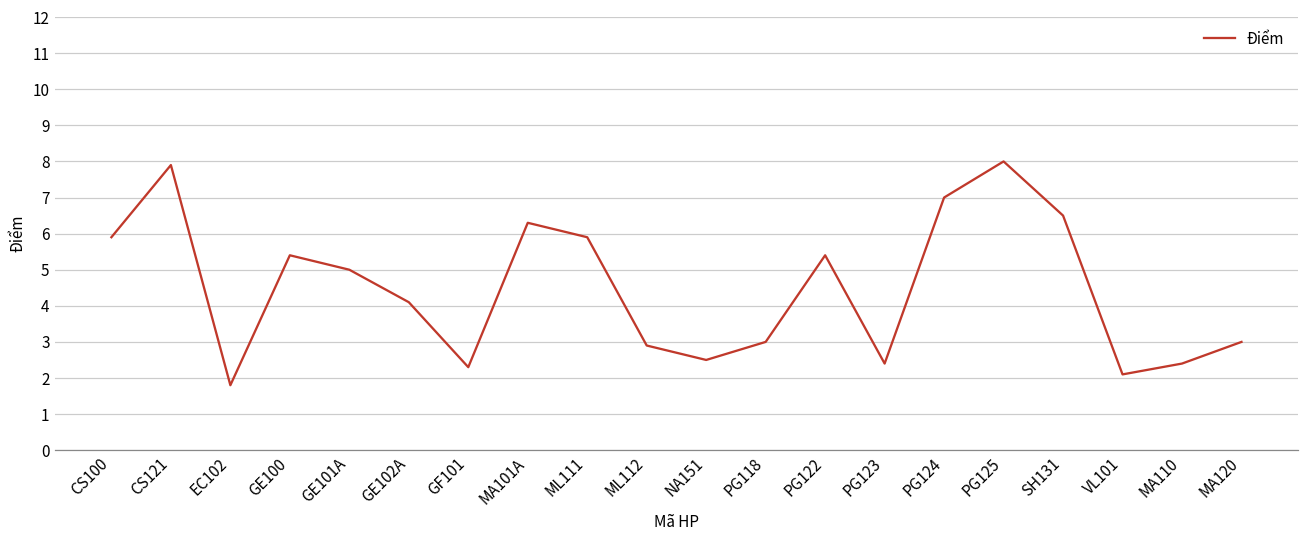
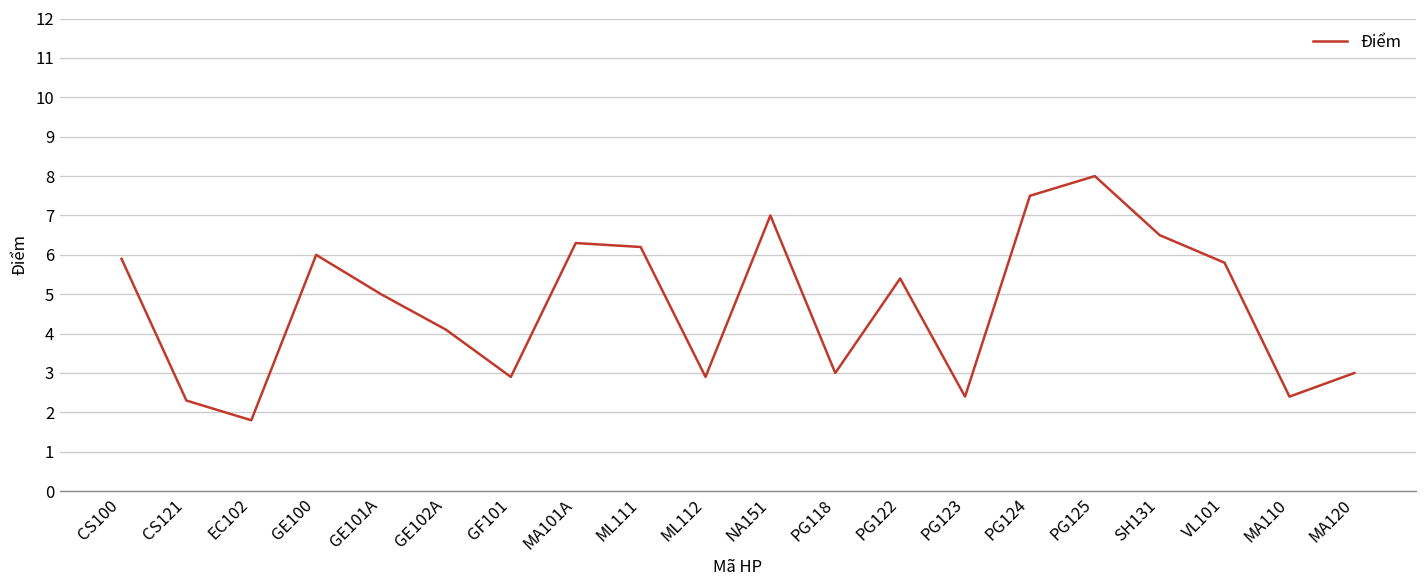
CS121: 7.9 -> 2.3
GE100: 5.4 -> 6.0
GF101: 2.3 -> 2.9
ML111: 5.9 -> 6.2
NA151: 2.5 -> 7.0
PG124: 7.0 -> 7.5
VL101: 2.1 -> 5.8
